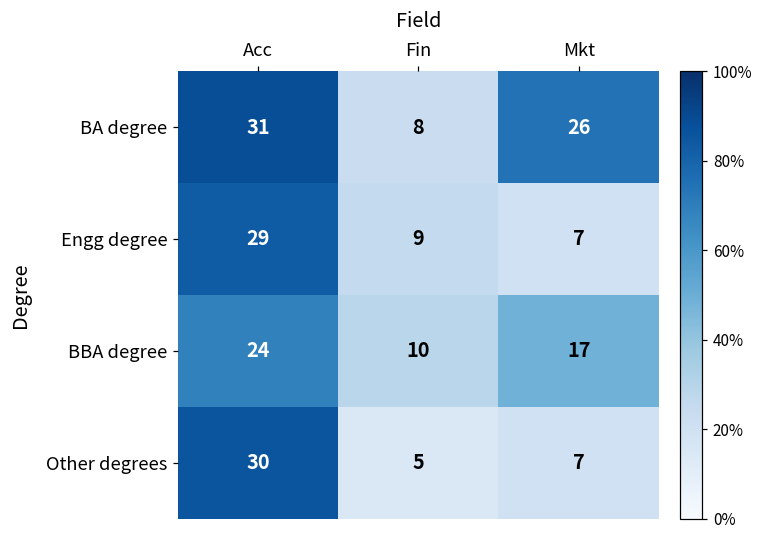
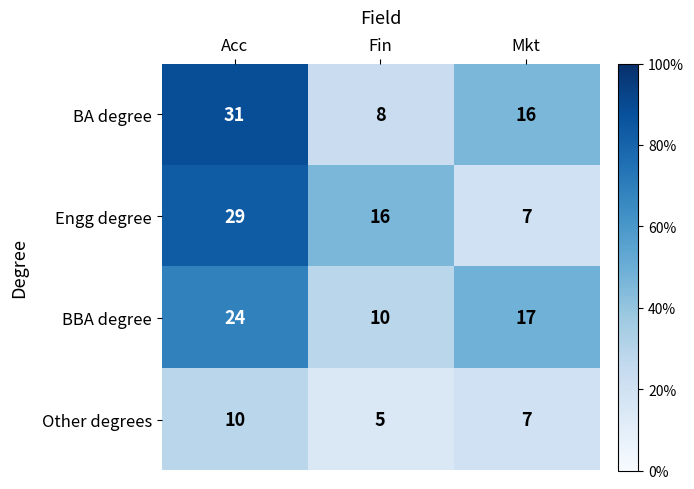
BA degree, Mkt: 26 -> 16
Engg degree, Fin: 9 -> 16
Other degrees, Acc: 30 -> 10
